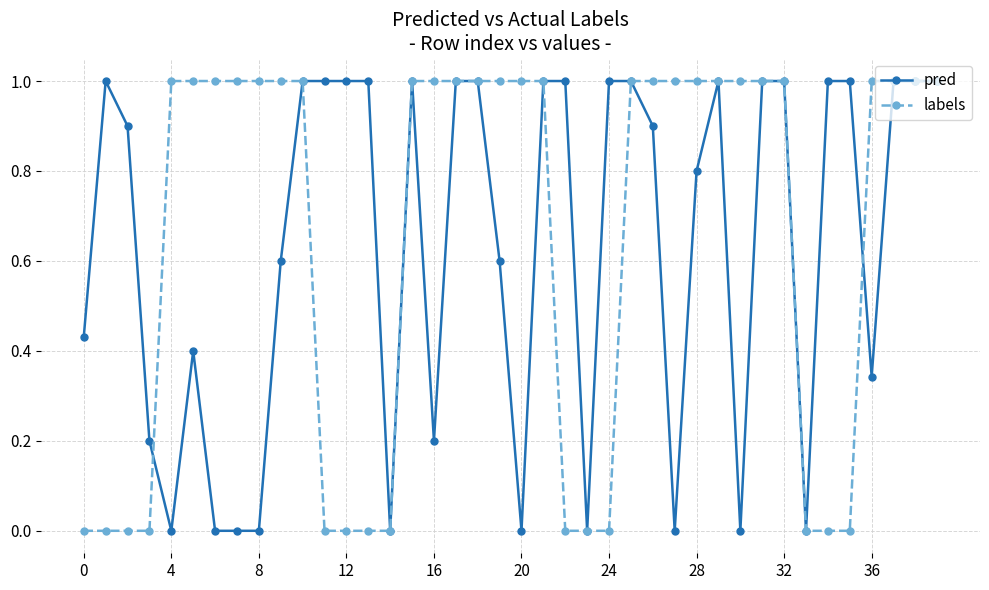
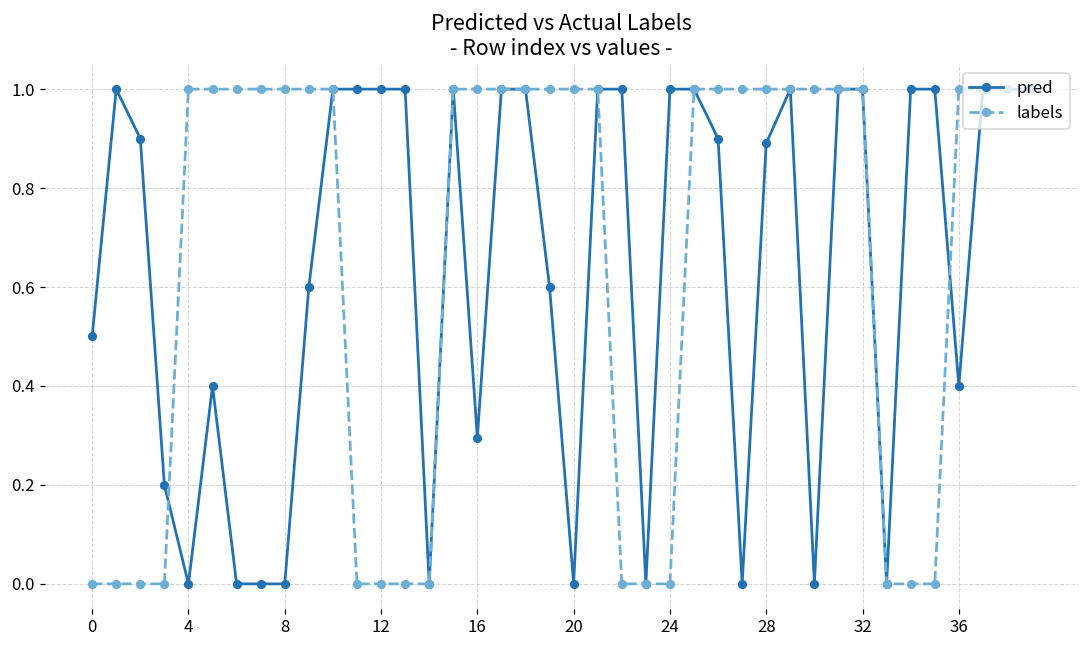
pred, 0: 0.43 -> 0.50
pred, 16: 0.20 -> 0.29
pred, 28: 0.80 -> 0.89
pred, 36: 0.34 -> 0.40
